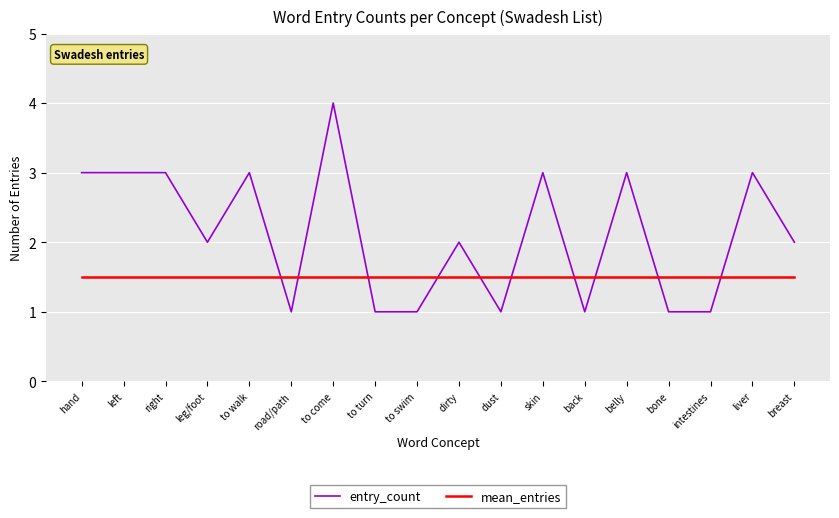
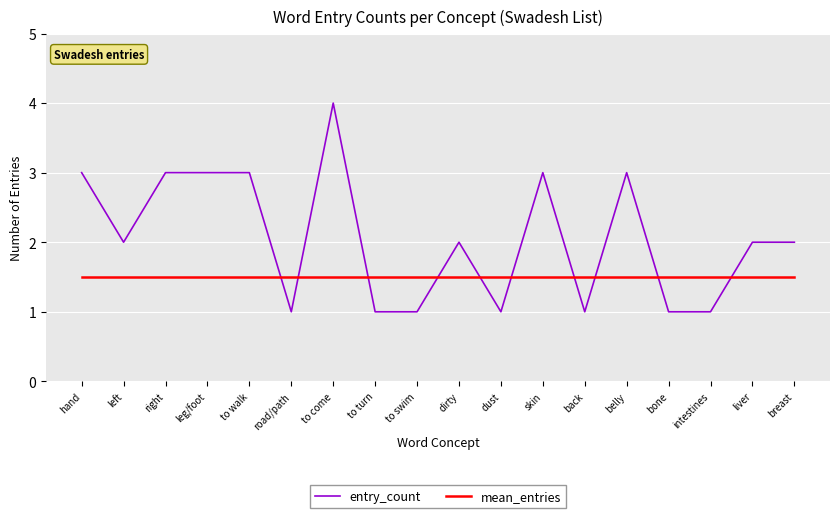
entry_count, left: 3 -> 2
entry_count, leg/foot: 2 -> 3
entry_count, liver: 3 -> 2
